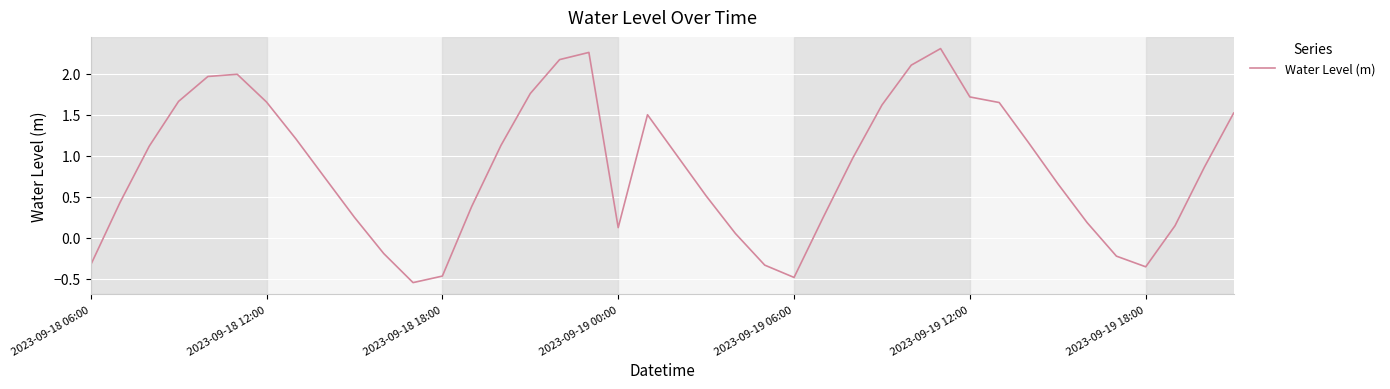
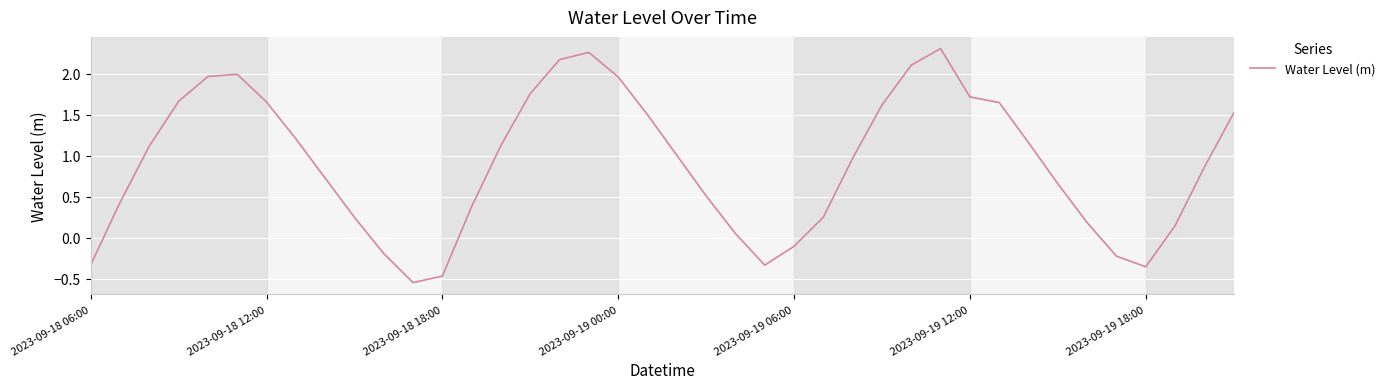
2023-09-19 00:00: 0.1 -> 2.0
2023-09-19 06:00: -0.5 -> -0.1
